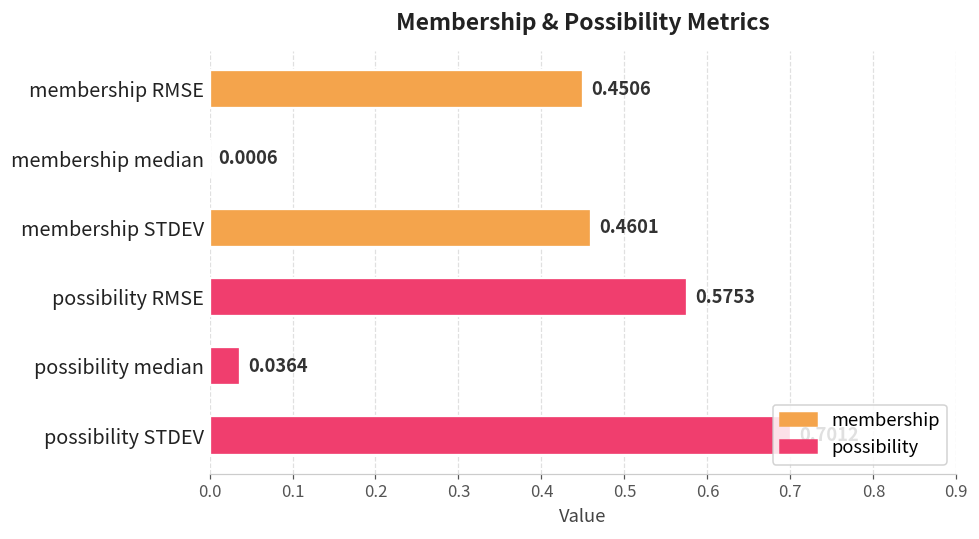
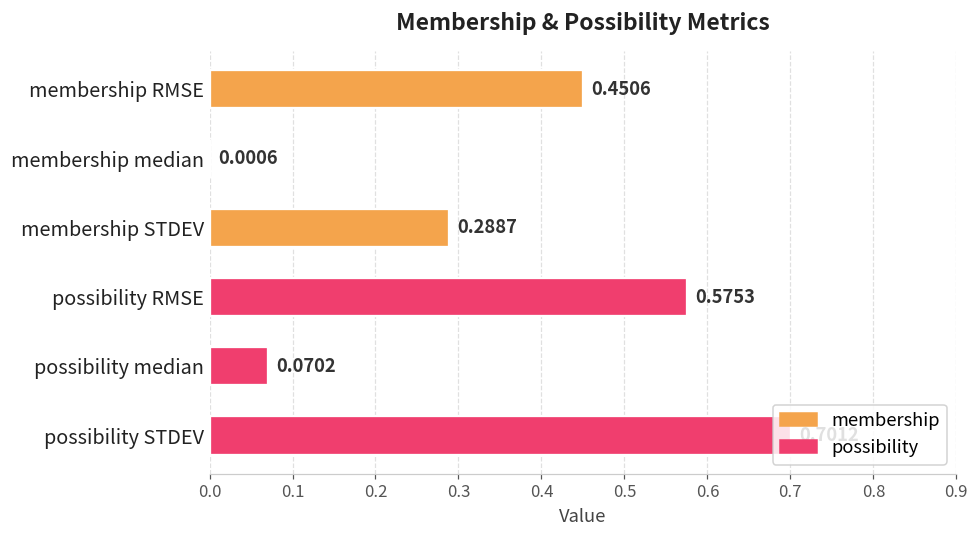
membership STDEV: 0.4601 -> 0.2887
possibility median: 0.0364 -> 0.0702
